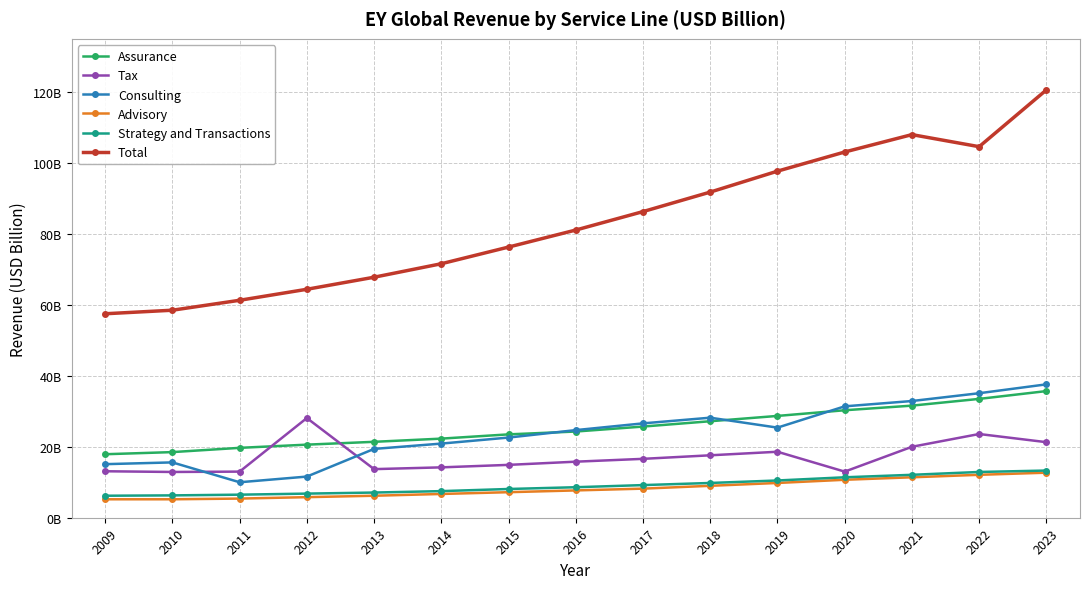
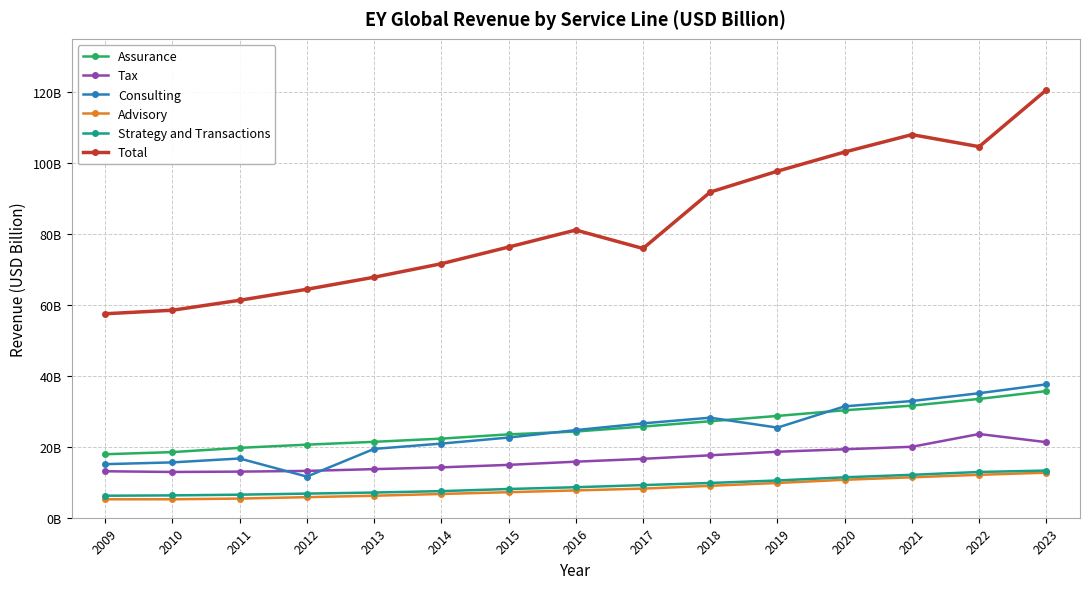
Consulting, 2011: 10000000000 -> 17000000000
Tax, 2012: 28000000000 -> 13000000000
Total, 2017: 86000000000 -> 76000000000
Tax, 2020: 13000000000 -> 19000000000
